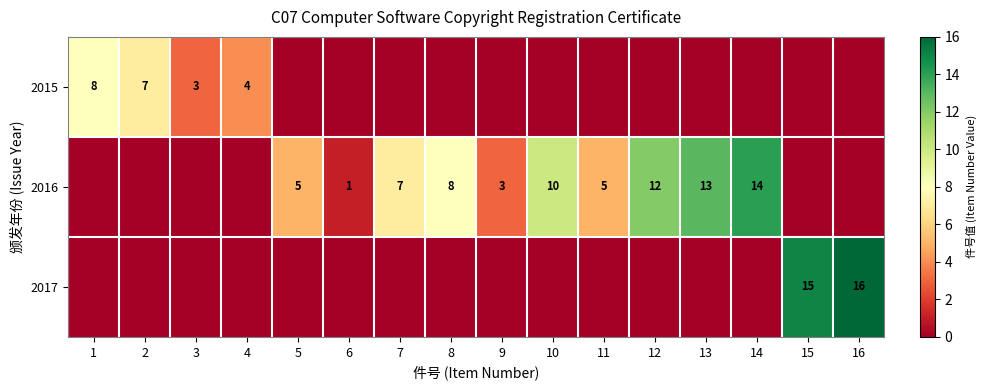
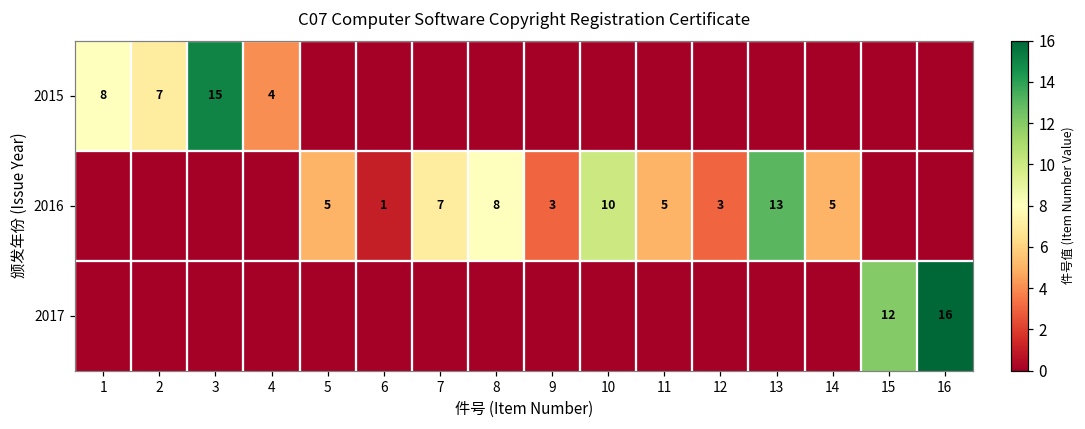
2015, 3: 3 -> 15
2016, 12: 12 -> 3
2016, 14: 14 -> 5
2017, 15: 15 -> 12
